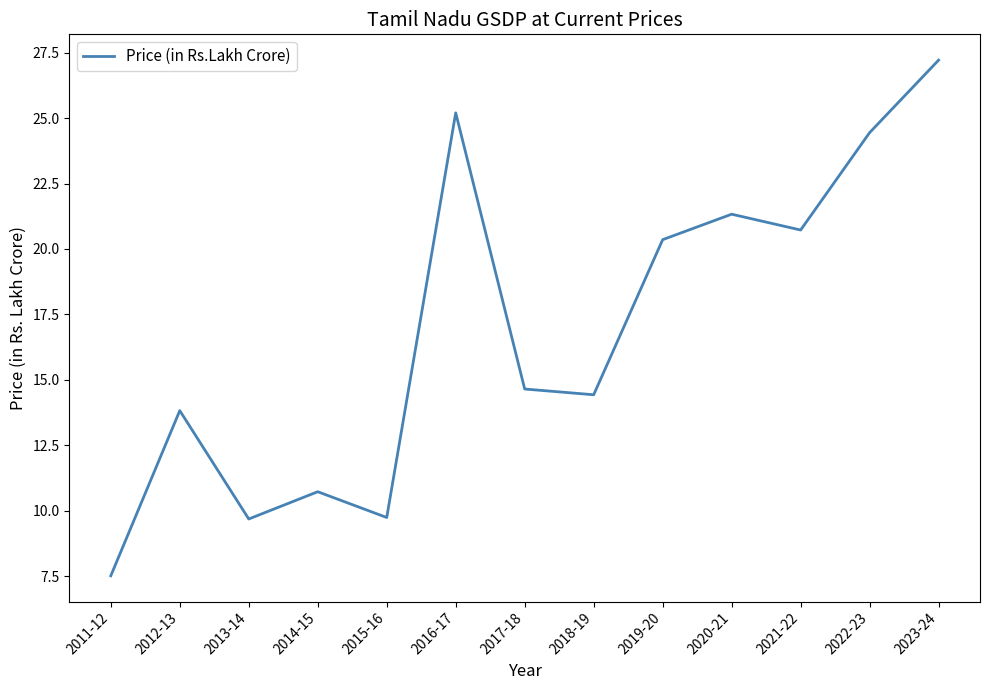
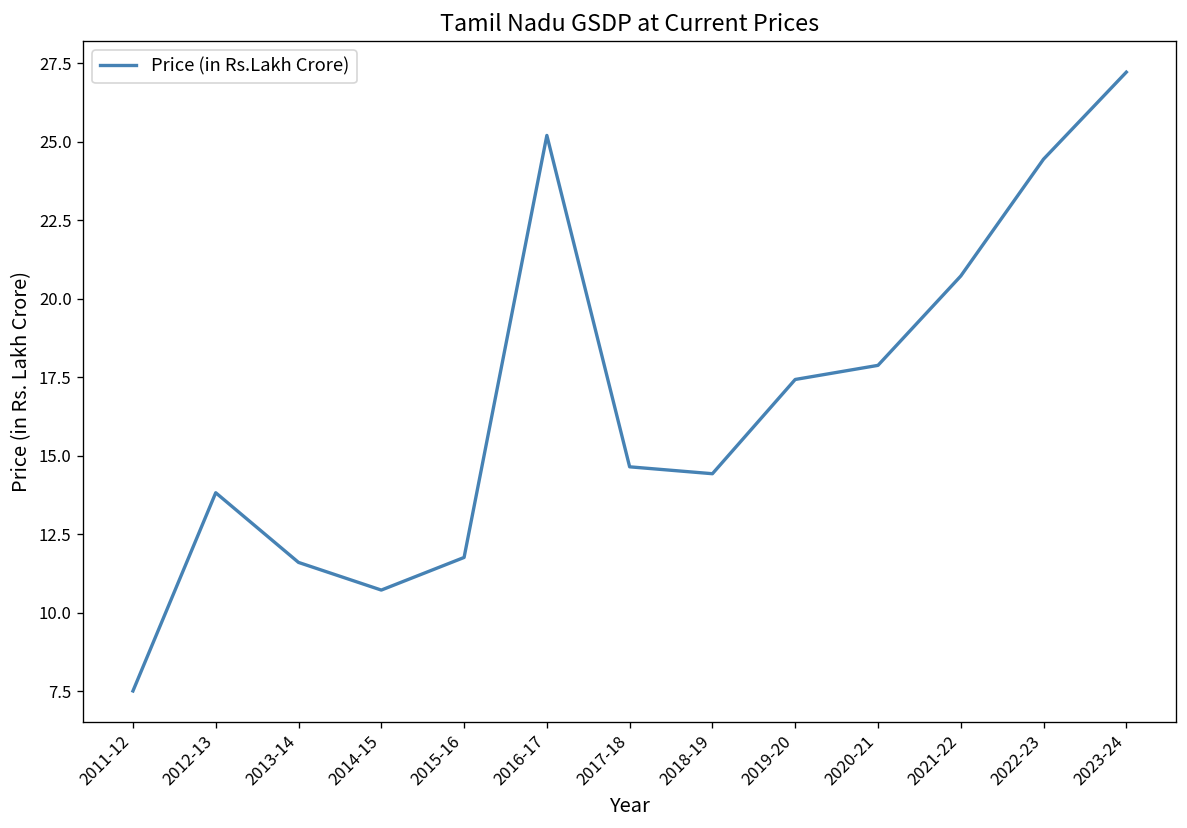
2013-14: 9.7 -> 11.6
2015-16: 9.7 -> 11.8
2019-20: 20.4 -> 17.4
2020-21: 21.3 -> 17.9
